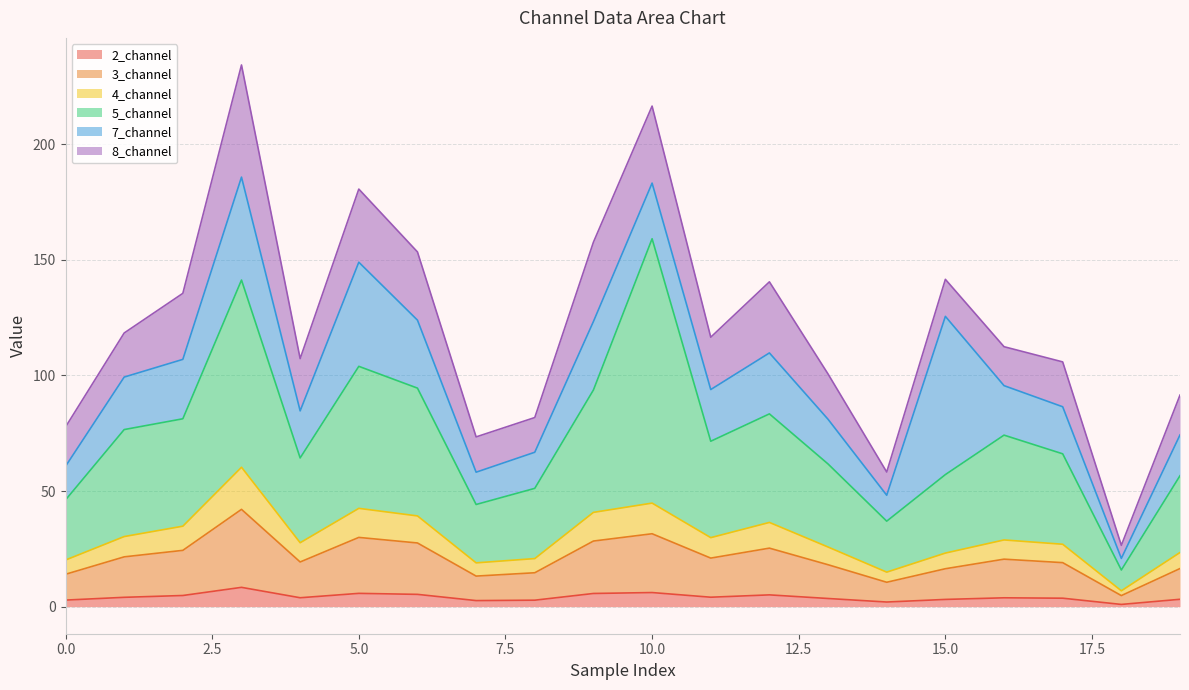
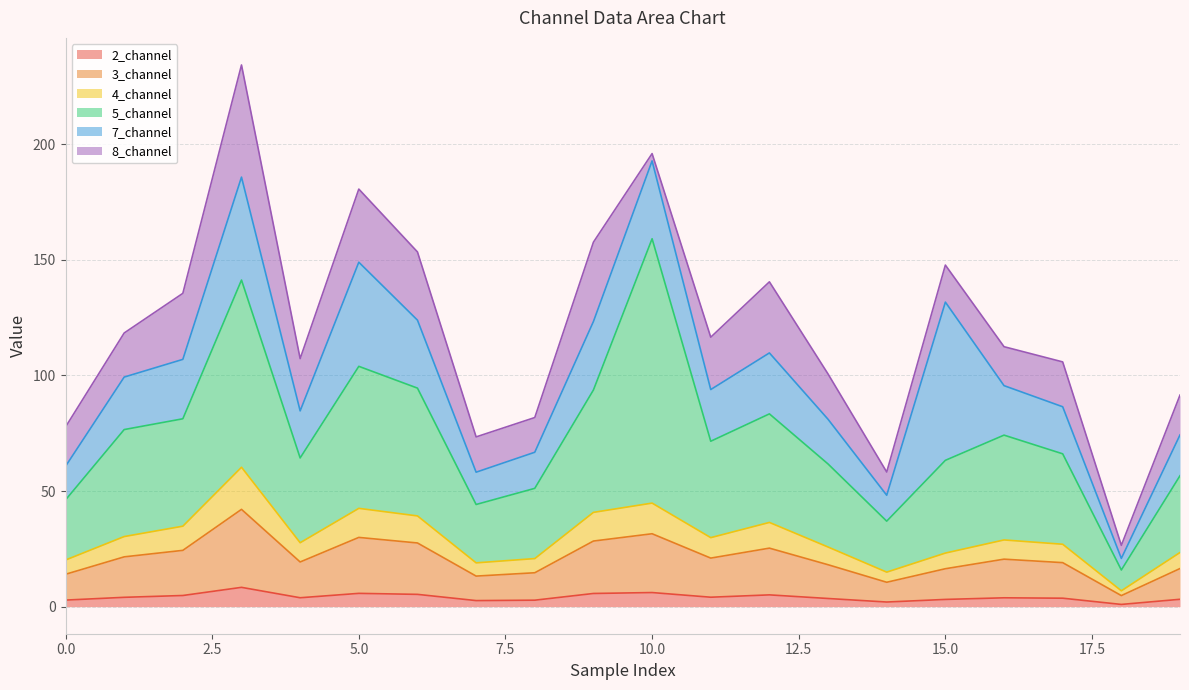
7_channel, 10.0: 24 -> 34
8_channel, 10.0: 33 -> 3
5_channel, 15.0: 34 -> 40
